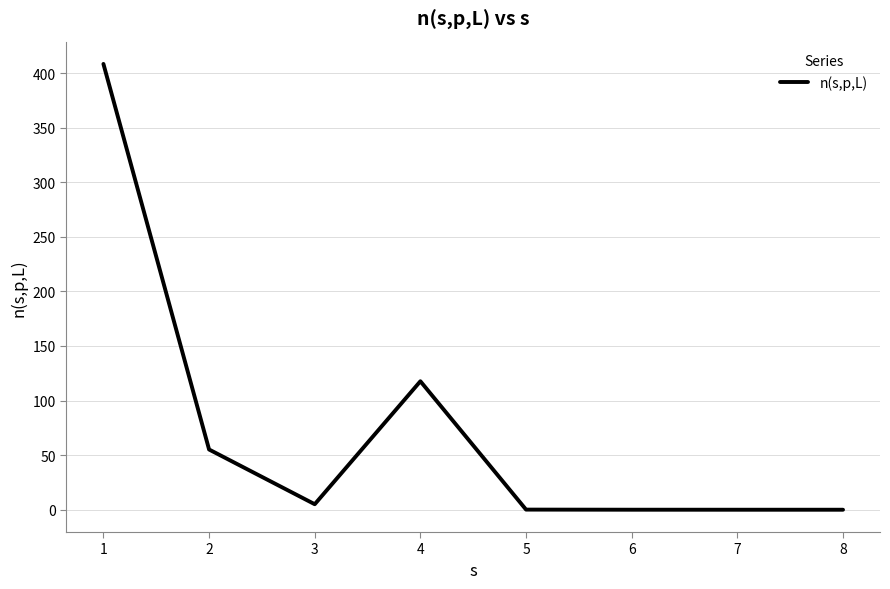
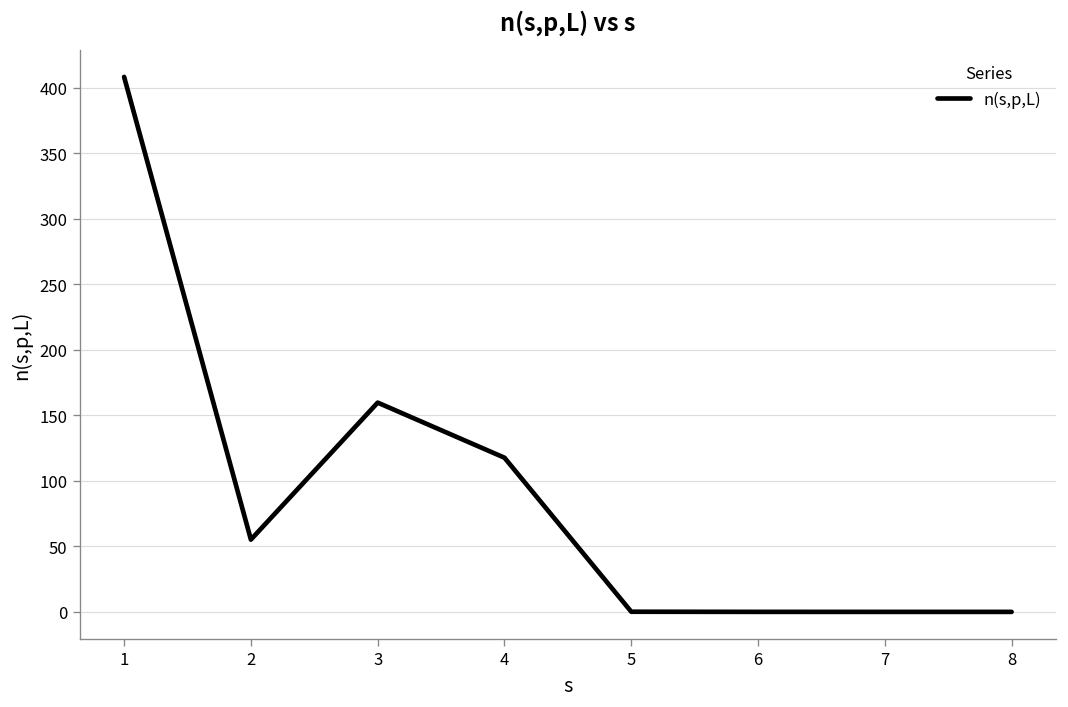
3: 5 -> 160
